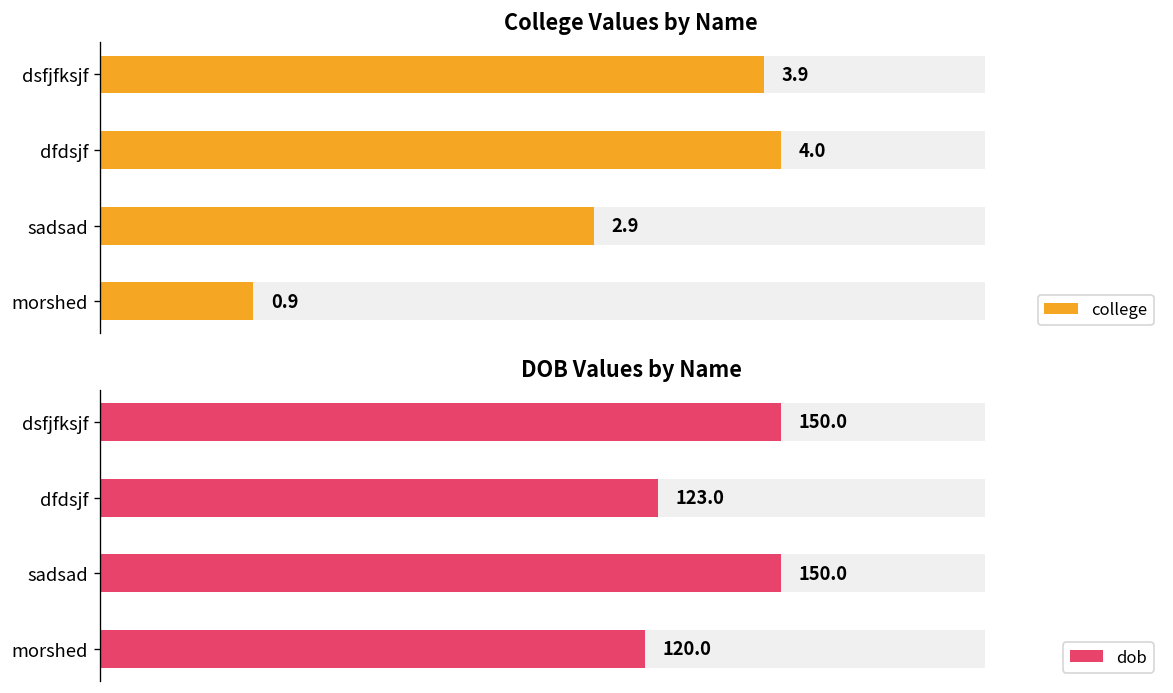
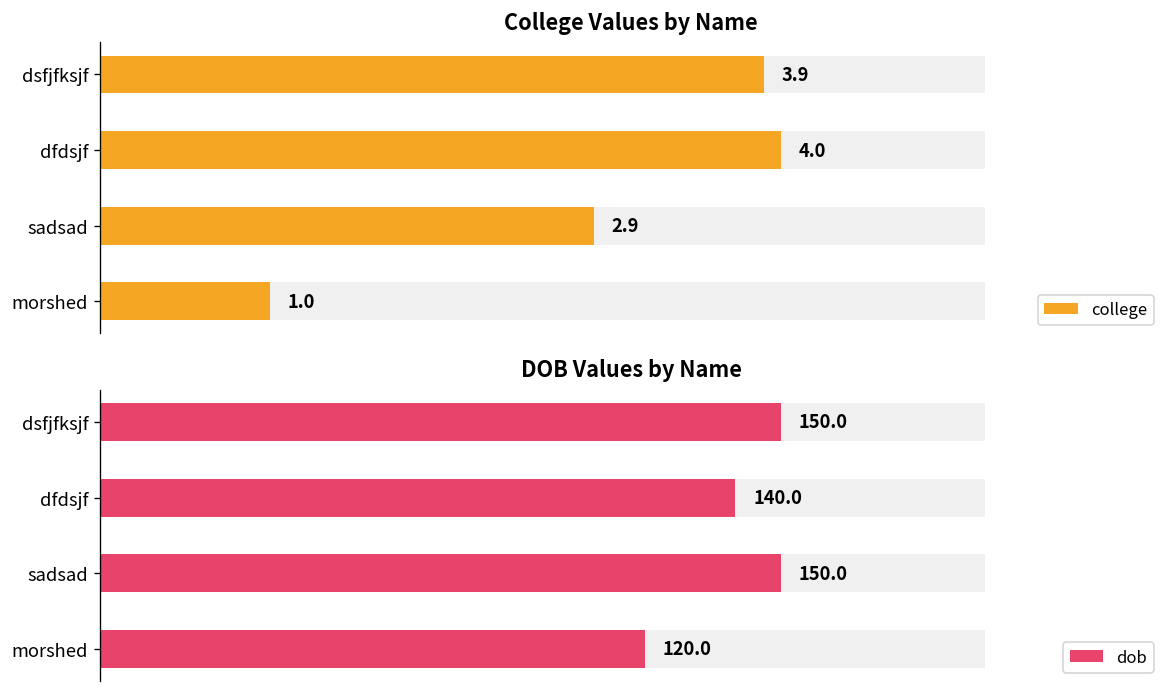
College Values by Name, college, morshed: 0.9 -> 1.0
DOB Values by Name, dob, dfdsjf: 123.0 -> 140.0
